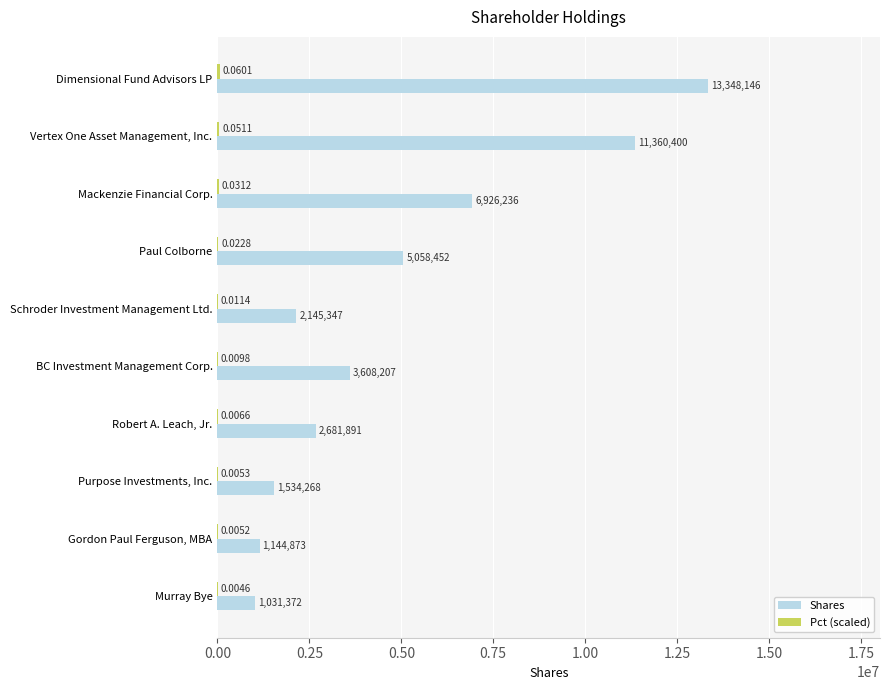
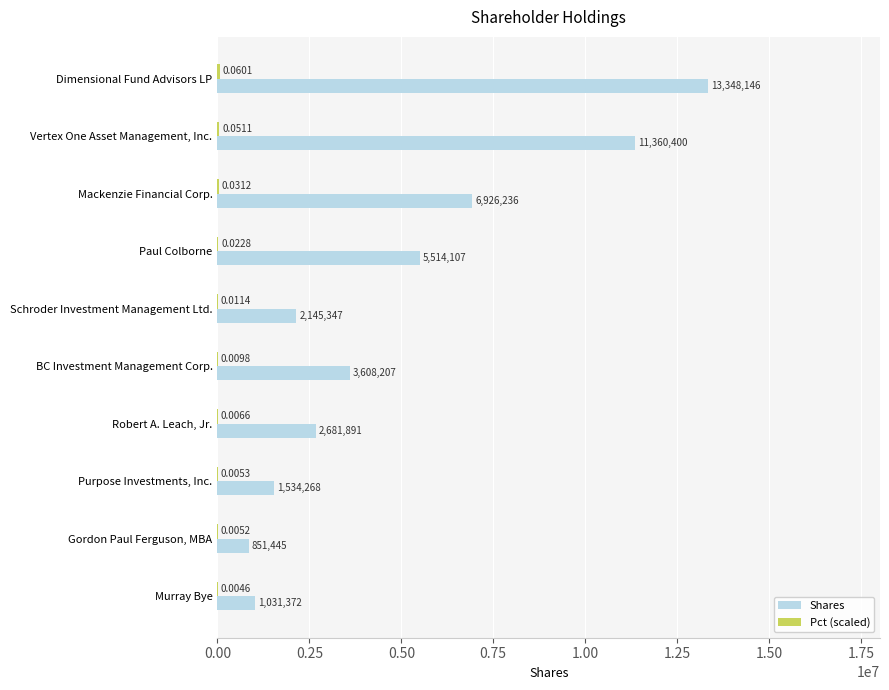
Shares, Paul Colborne: 5,058,452 -> 5,514,107
Shares, Gordon Paul Ferguson, MBA: 1,144,873 -> 851,445
